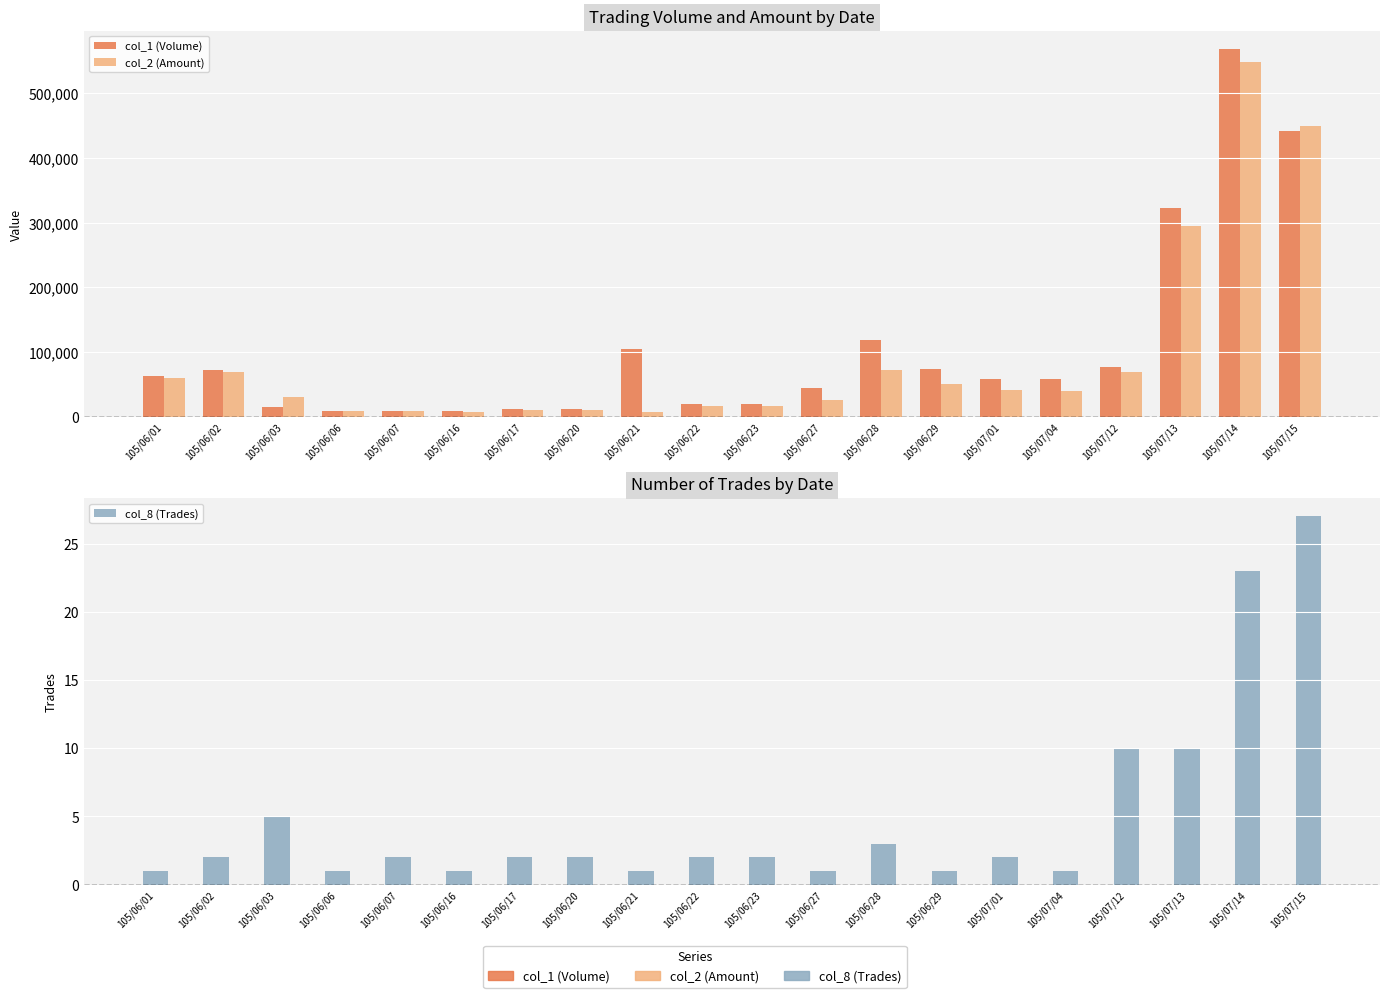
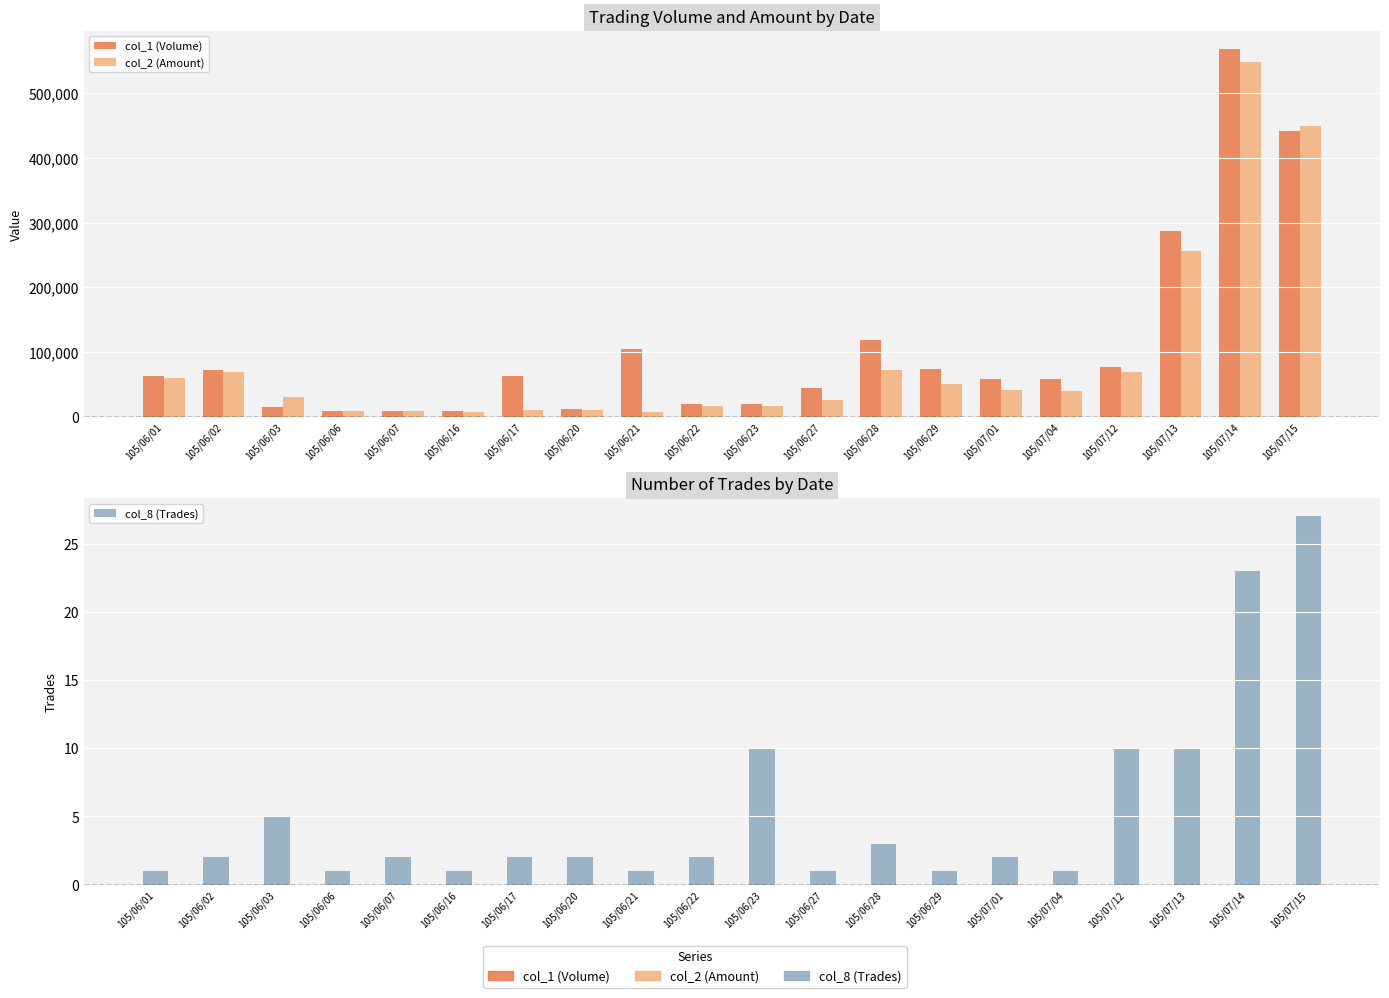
Trading Volume and Amount by Date, col_1 (Volume), 105/06/17: 10,000 -> 60,000
Trading Volume and Amount by Date, col_1 (Volume), 105/07/13: 320,000 -> 290,000
Trading Volume and Amount by Date, col_2 (Amount), 105/07/13: 290,000 -> 260,000
Number of Trades by Date, 105/06/23: 2 -> 10
